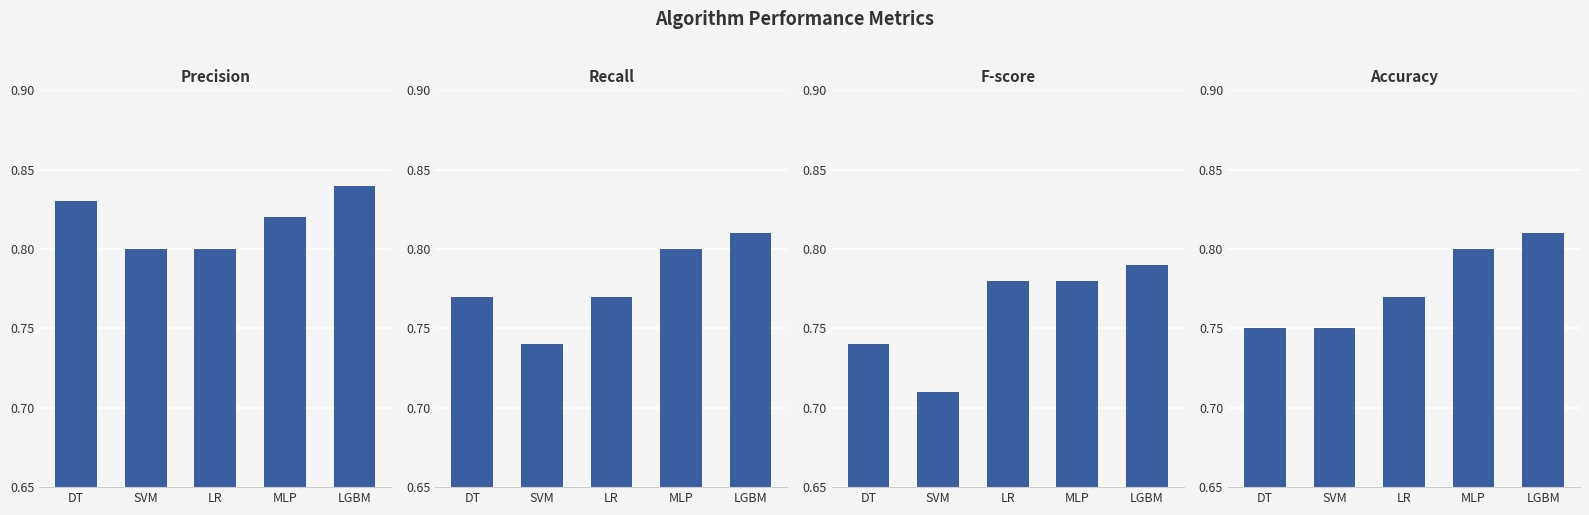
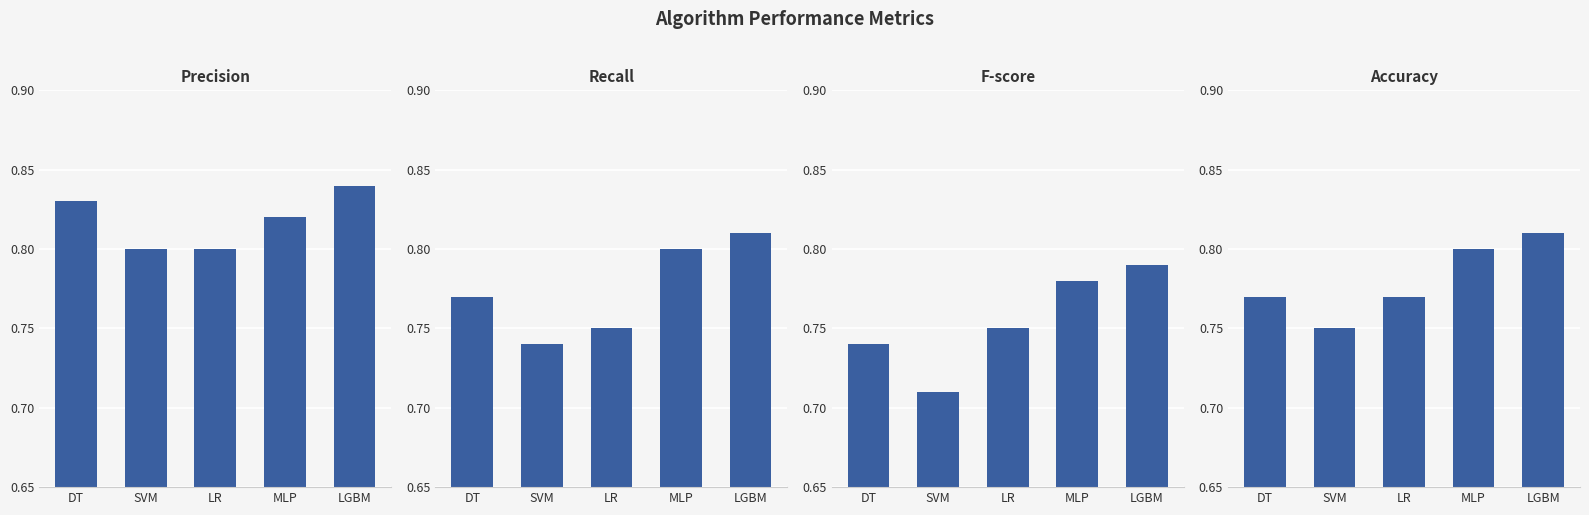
Recall, LR: 0.77 -> 0.75
F-score, LR: 0.78 -> 0.75
Accuracy, DT: 0.75 -> 0.77
